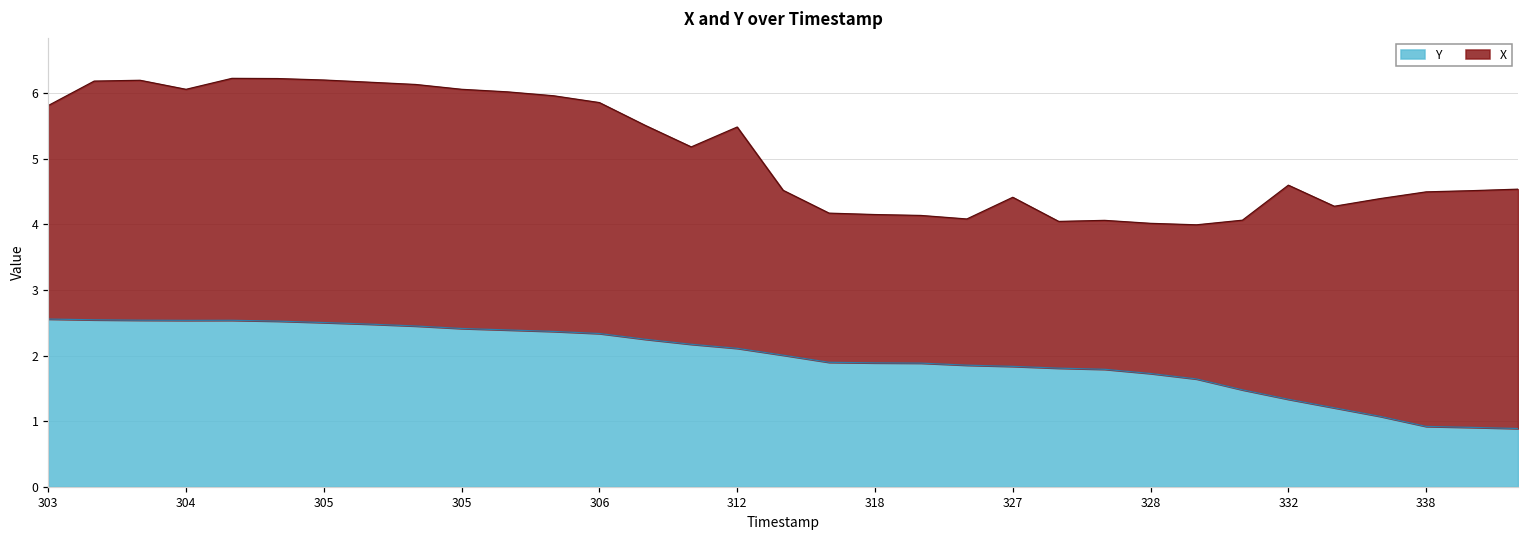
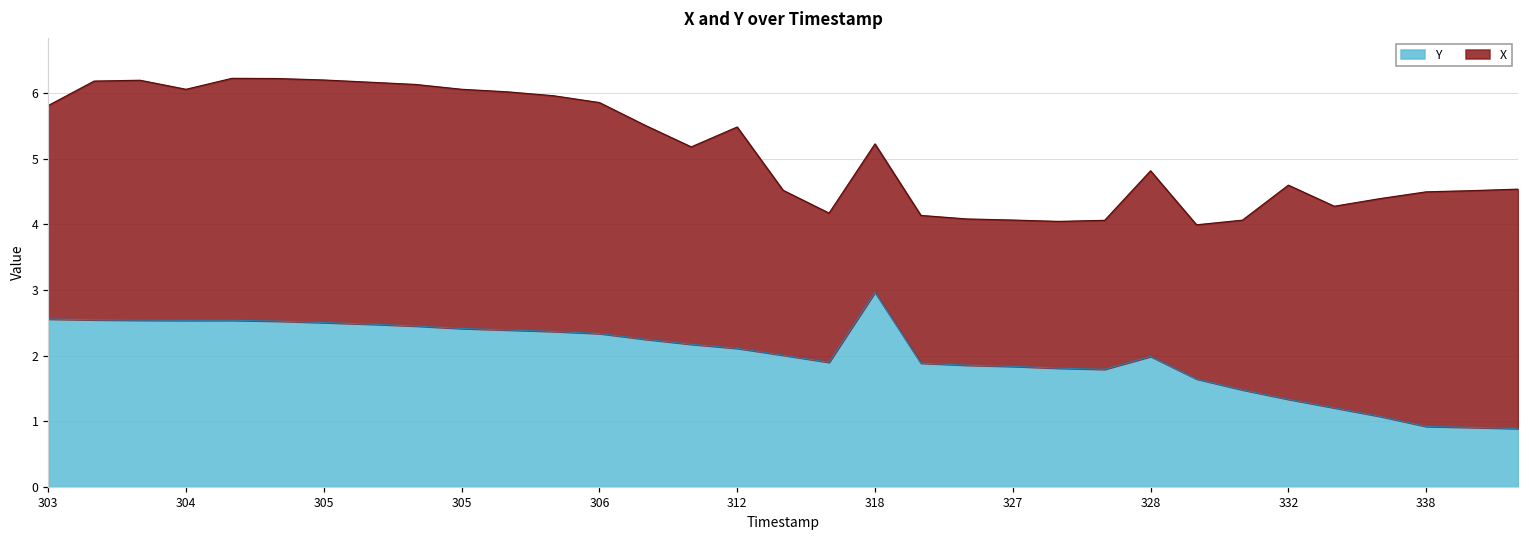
Y, 318: 1.9 -> 3.0
X, 327: 2.6 -> 2.2
Y, 328: 1.7 -> 2.0
X, 328: 2.3 -> 2.8
